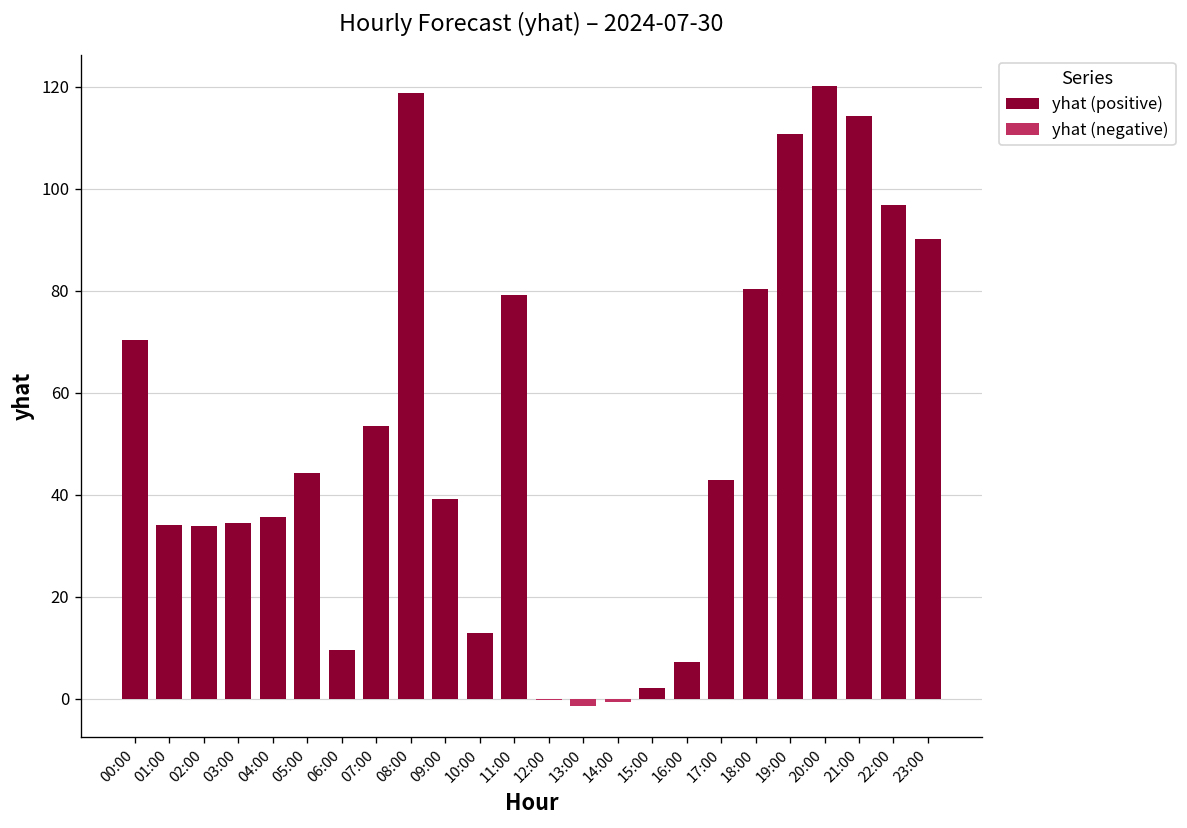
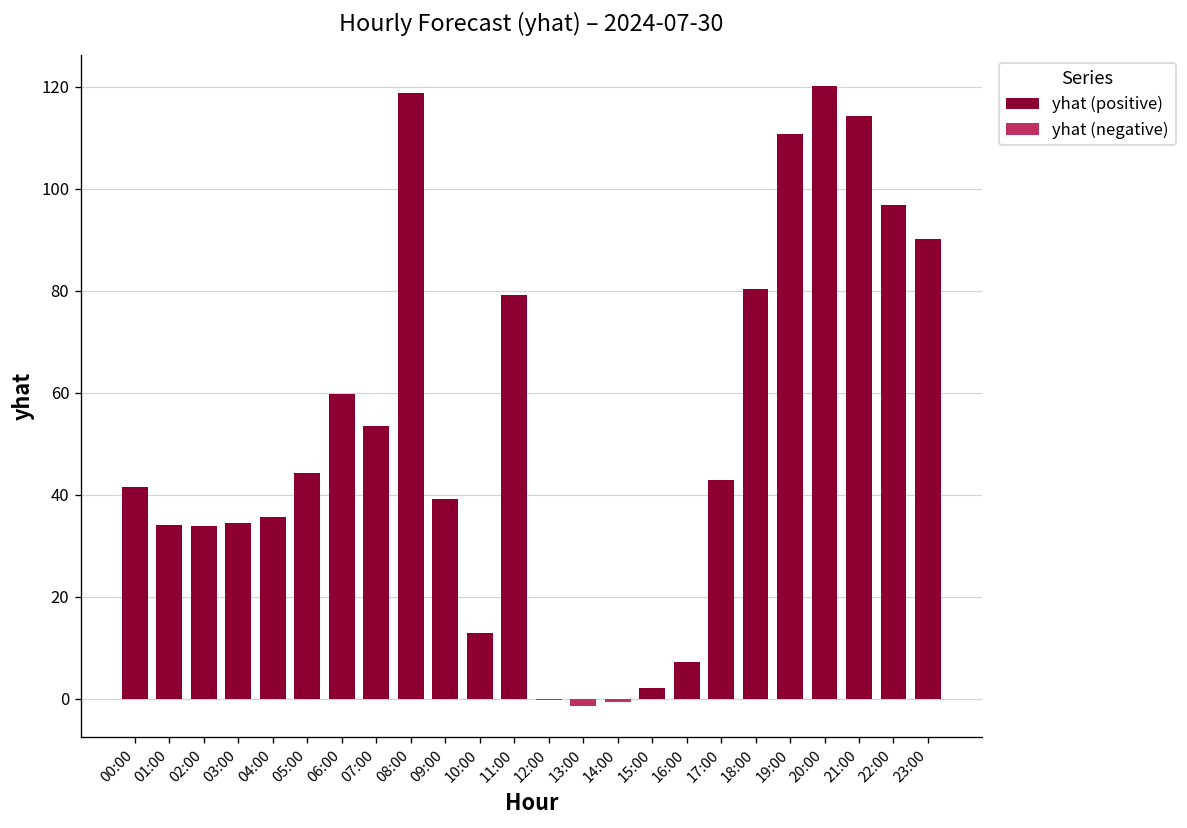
yhat (positive), 00:00: 70 -> 42
yhat (positive), 06:00: 10 -> 60
